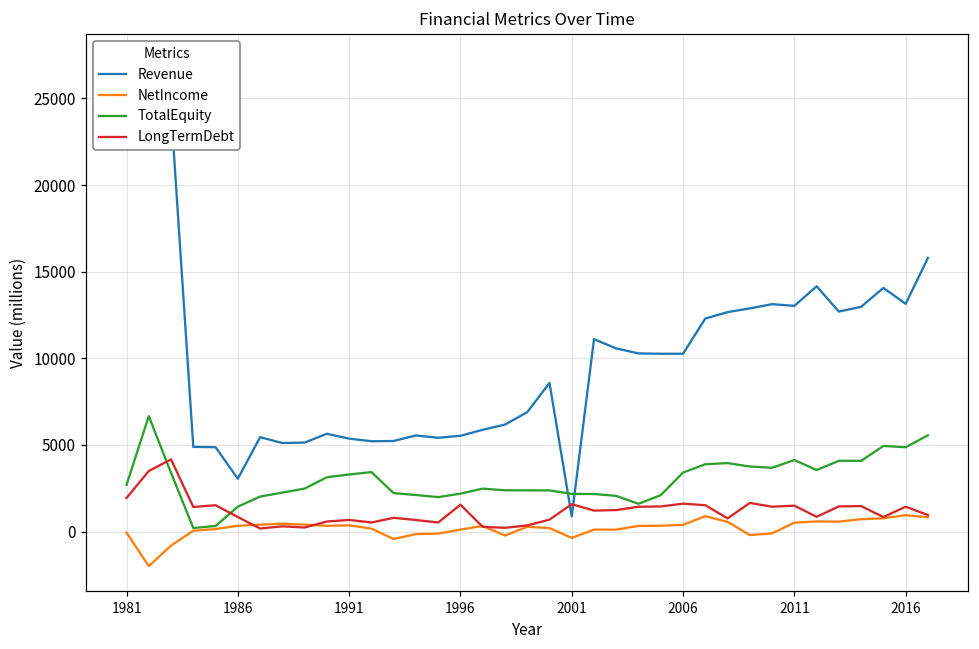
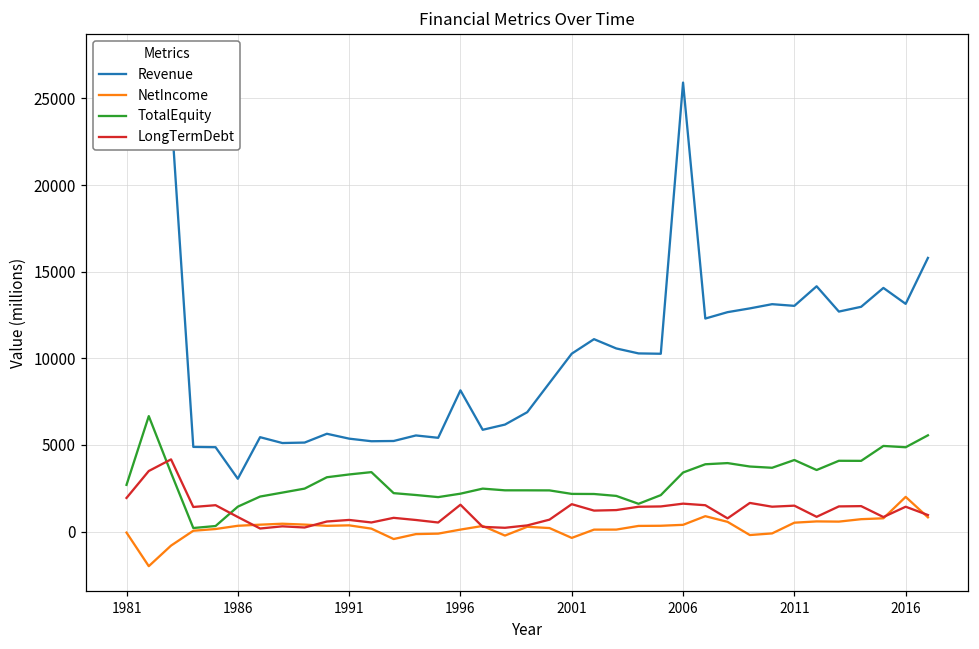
Revenue, 1996: 5500 -> 8200
Revenue, 2001: 900 -> 10300
Revenue, 2006: 10300 -> 25900
NetIncome, 2016: 900 -> 2000
